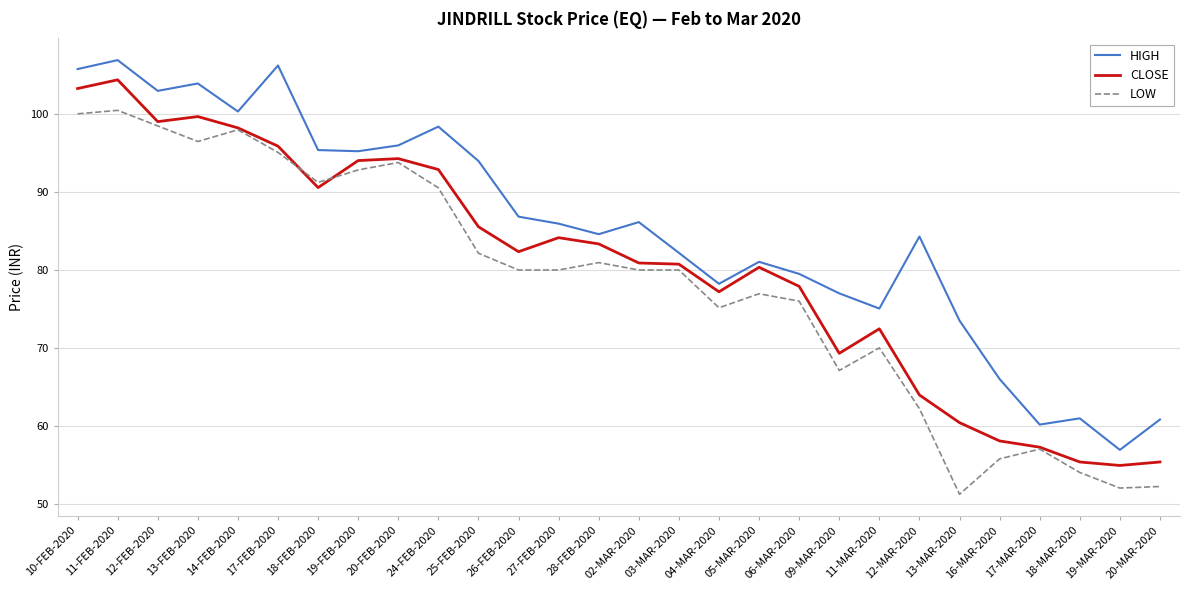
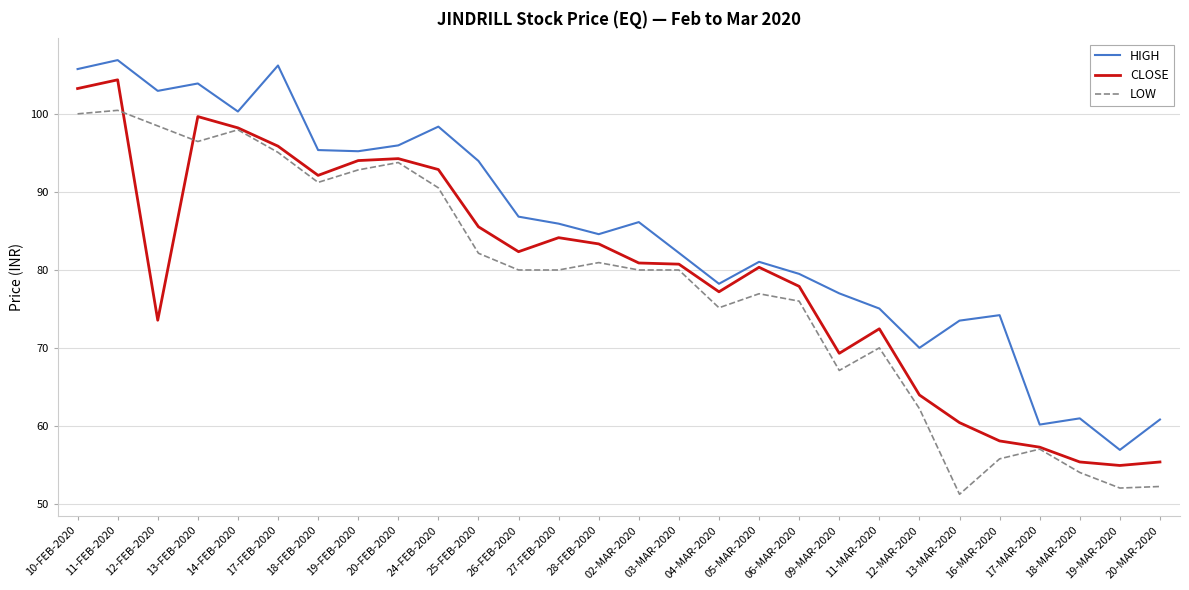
CLOSE, 12-FEB-2020: 99 -> 74
CLOSE, 18-FEB-2020: 91 -> 92
HIGH, 12-MAR-2020: 84 -> 70
HIGH, 16-MAR-2020: 66 -> 74
